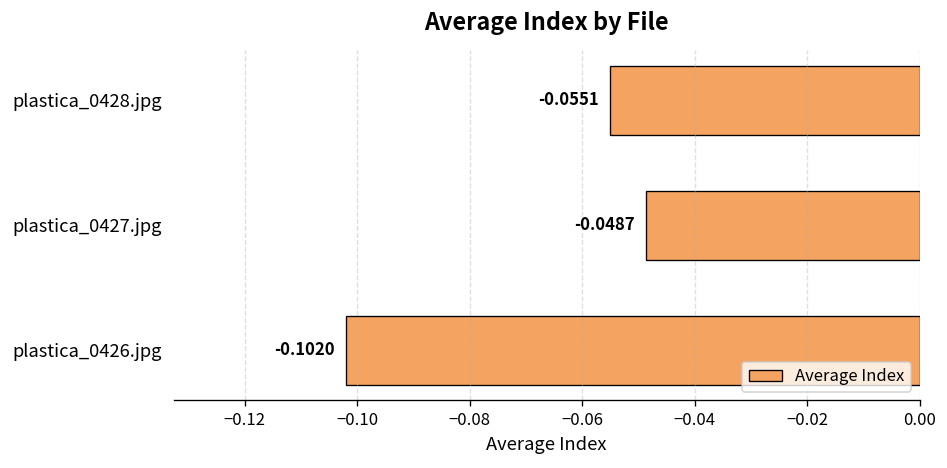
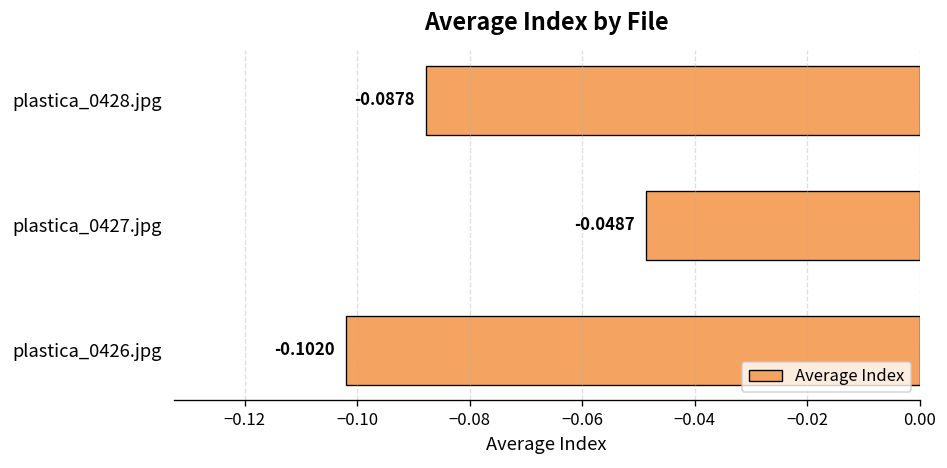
plastica_0428.jpg: -0.0551 -> -0.0878
